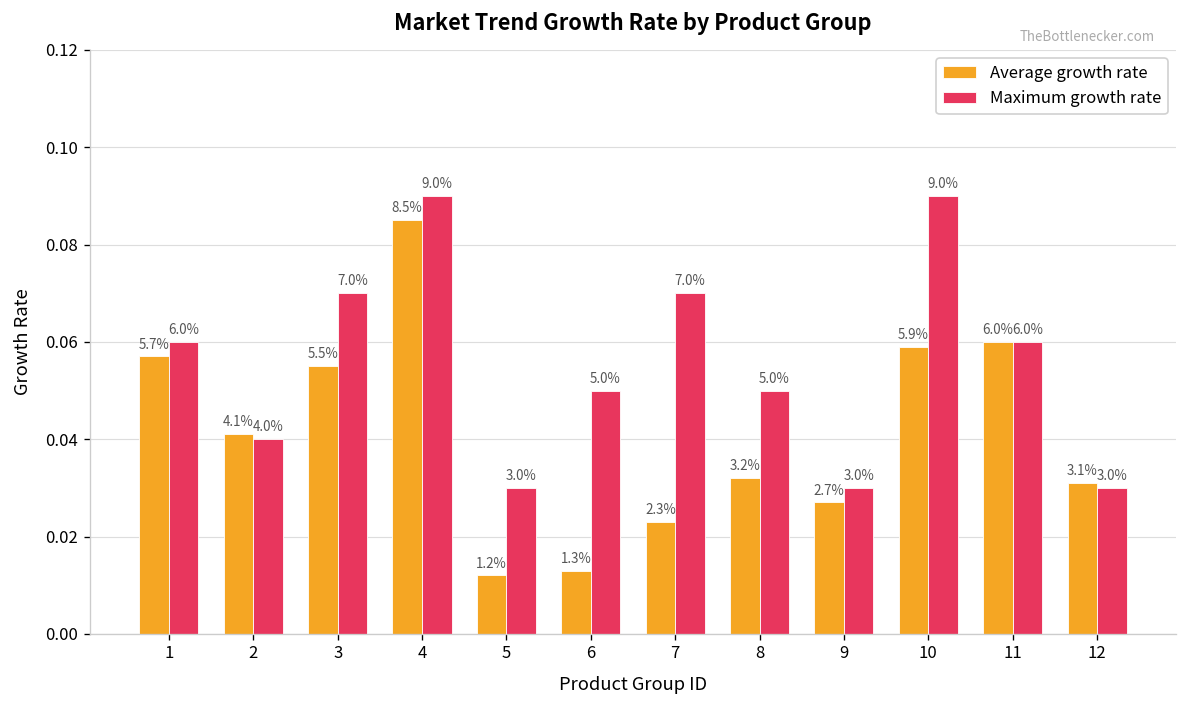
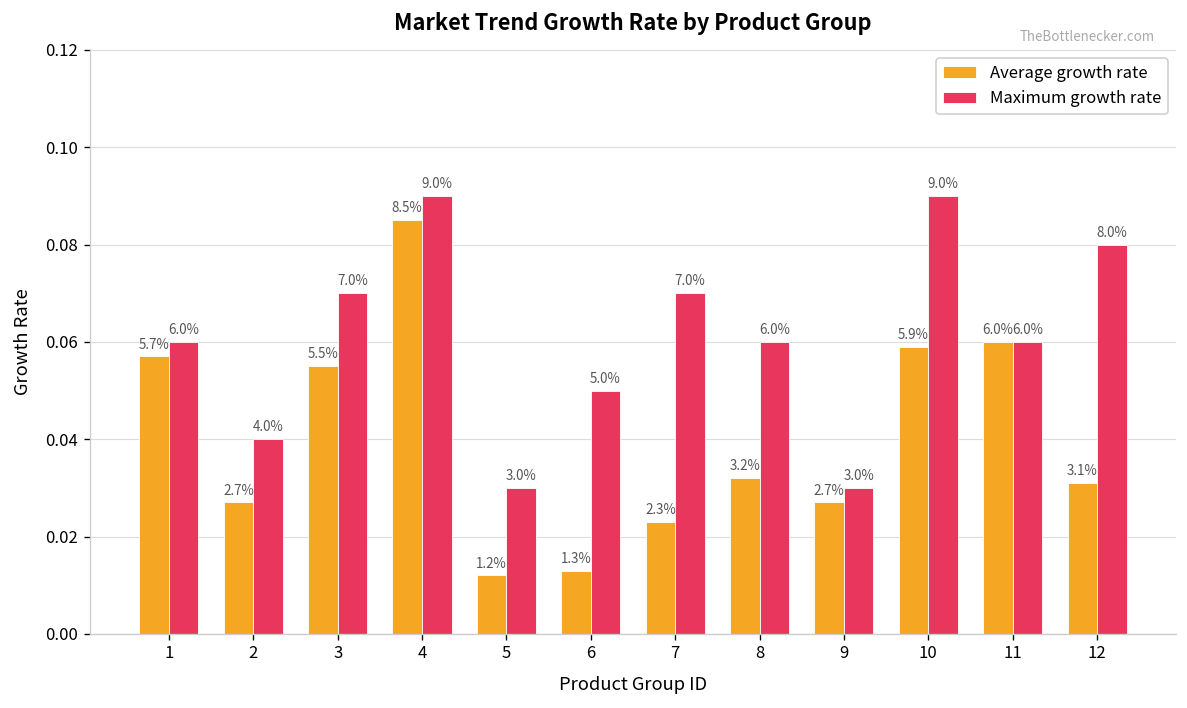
Average growth rate, 2: 4.1% -> 2.7%
Maximum growth rate, 8: 5.0% -> 6.0%
Maximum growth rate, 12: 3.0% -> 8.0%
